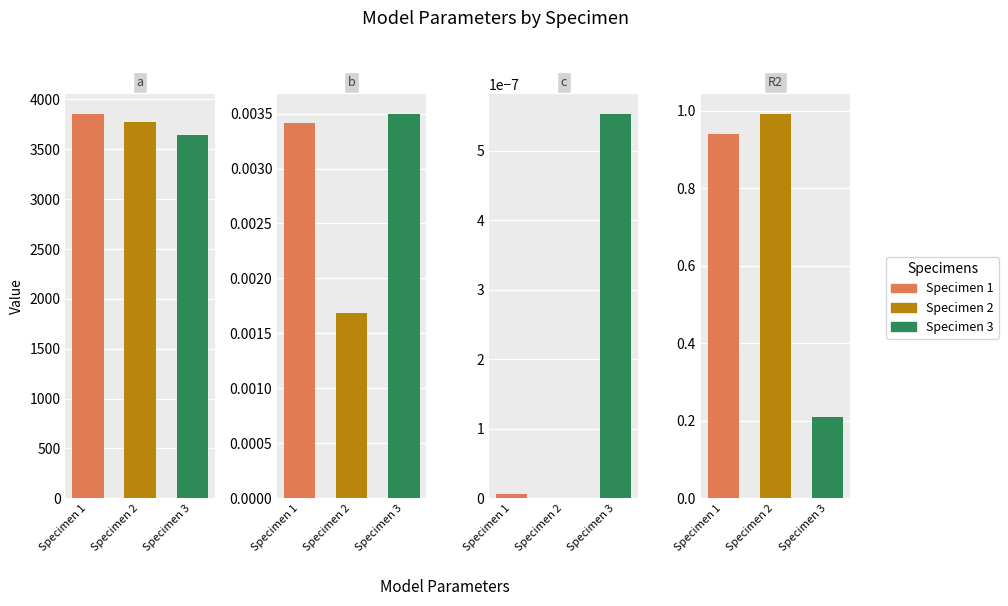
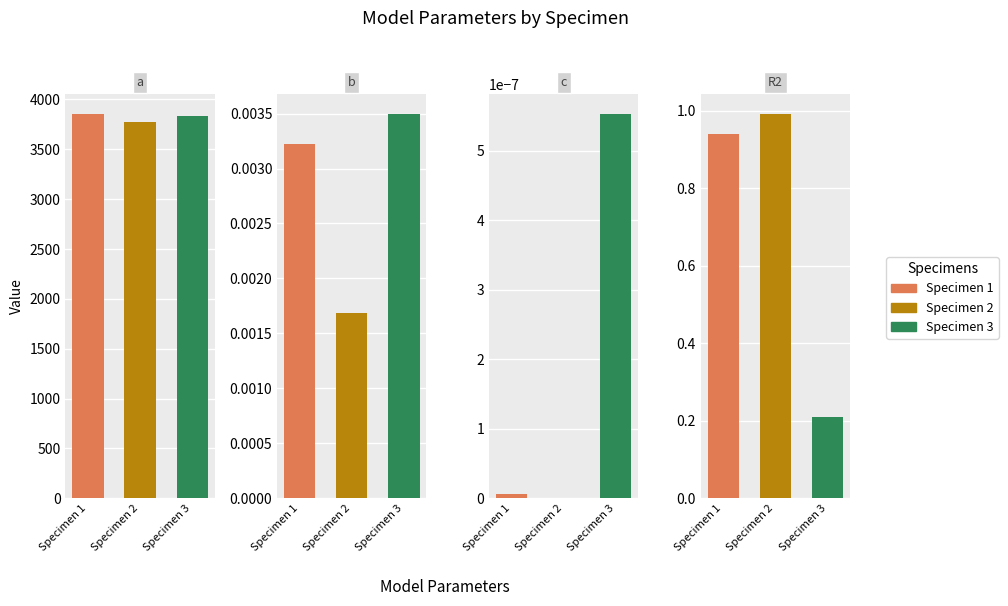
a, Specimen 3: 3600 -> 3800
b, Specimen 1: 0.00342 -> 0.00322
